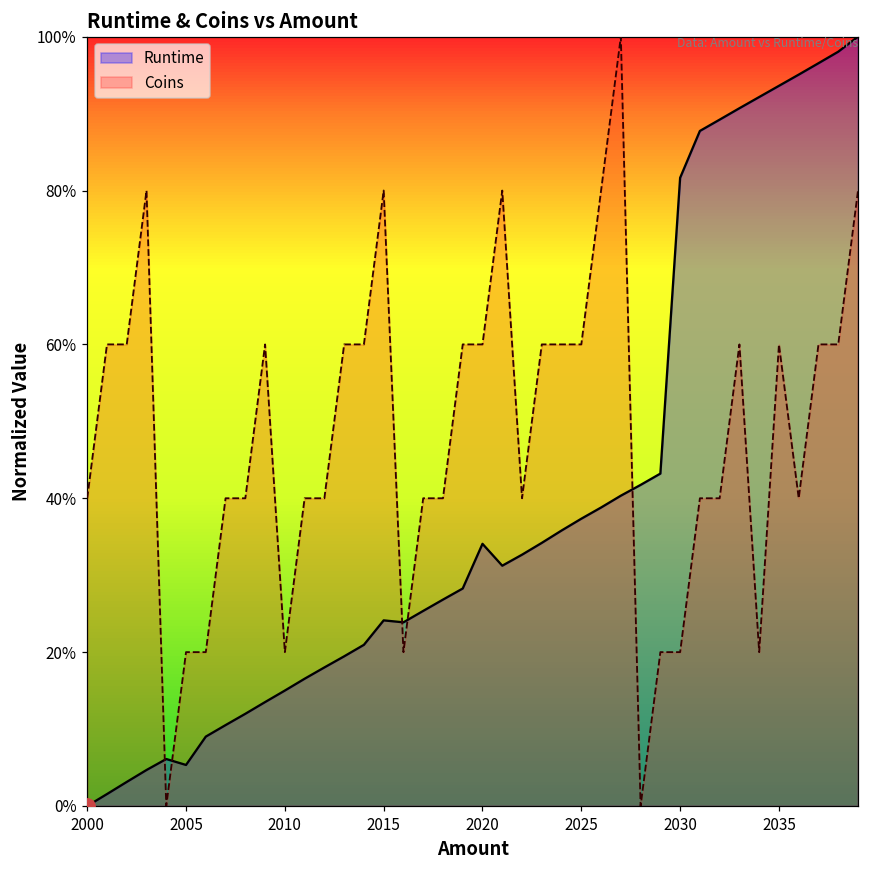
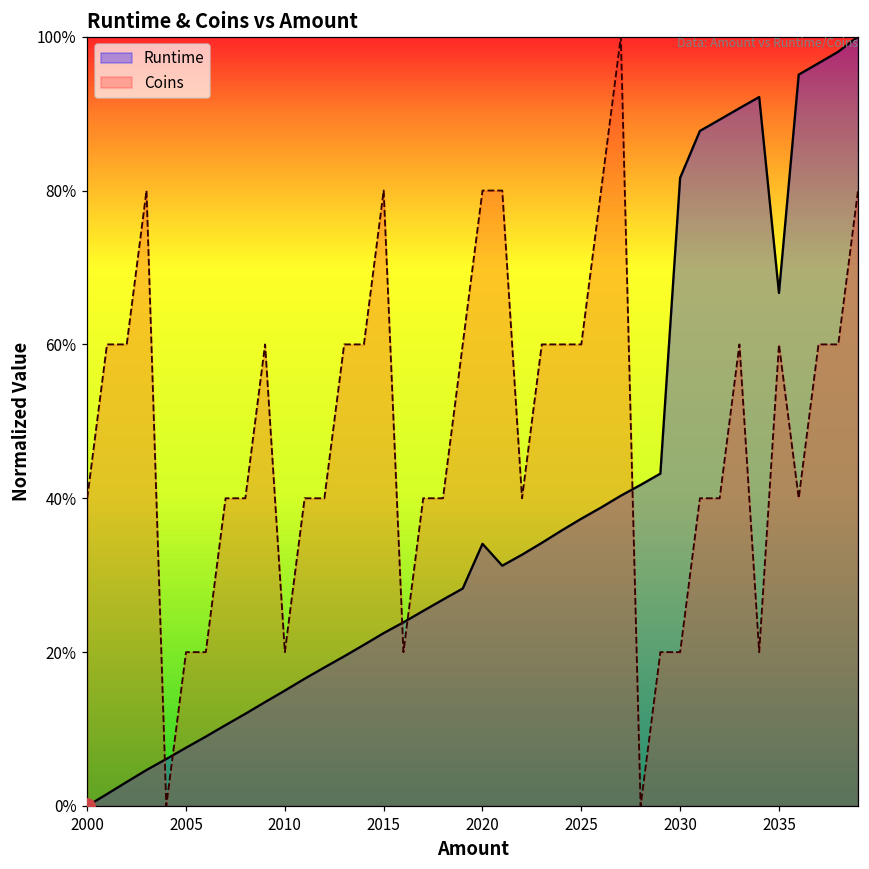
Runtime, 2005: 5% -> 8%
Runtime, 2015: 24% -> 22%
Coins, 2020: 60% -> 80%
Runtime, 2035: 94% -> 67%
